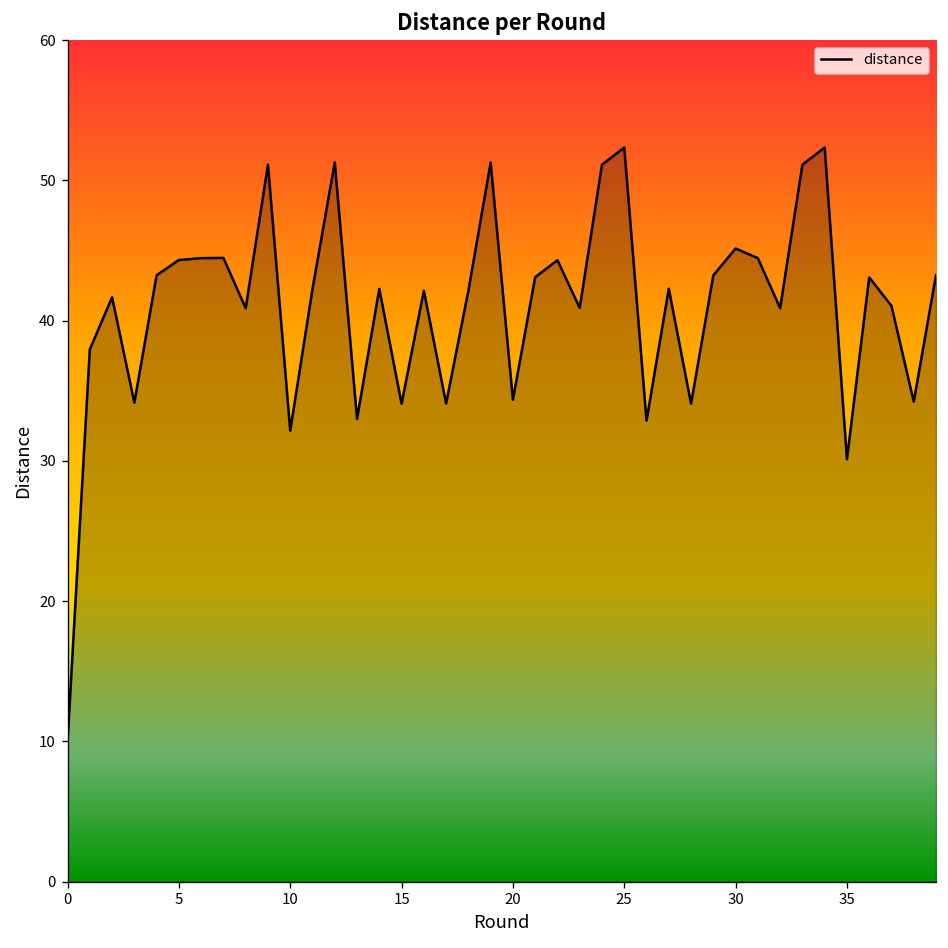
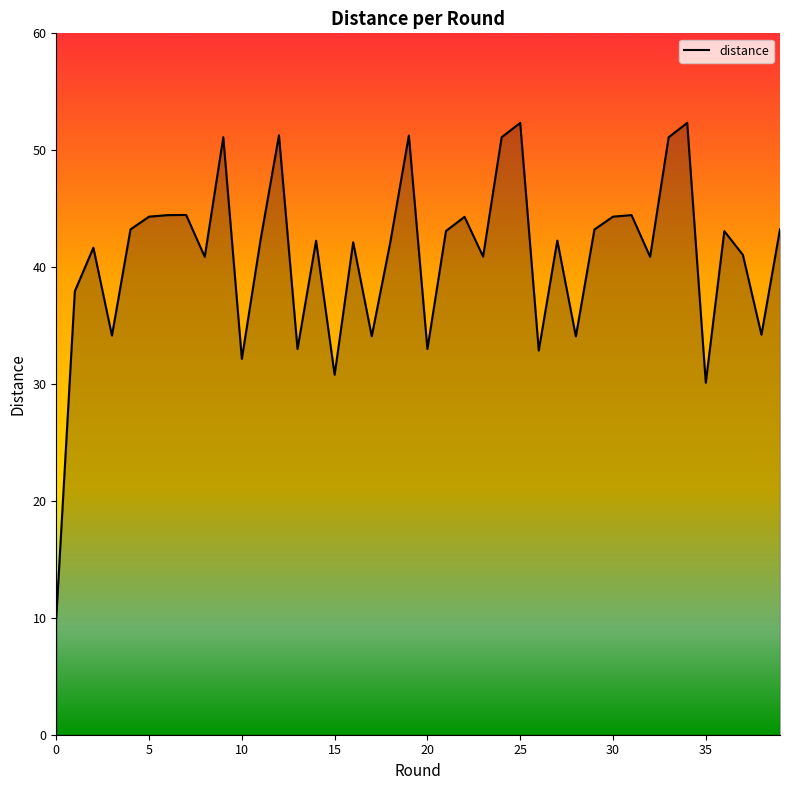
15: 34.1 -> 30.8
20: 34.4 -> 33.0
30: 45.1 -> 44.3
